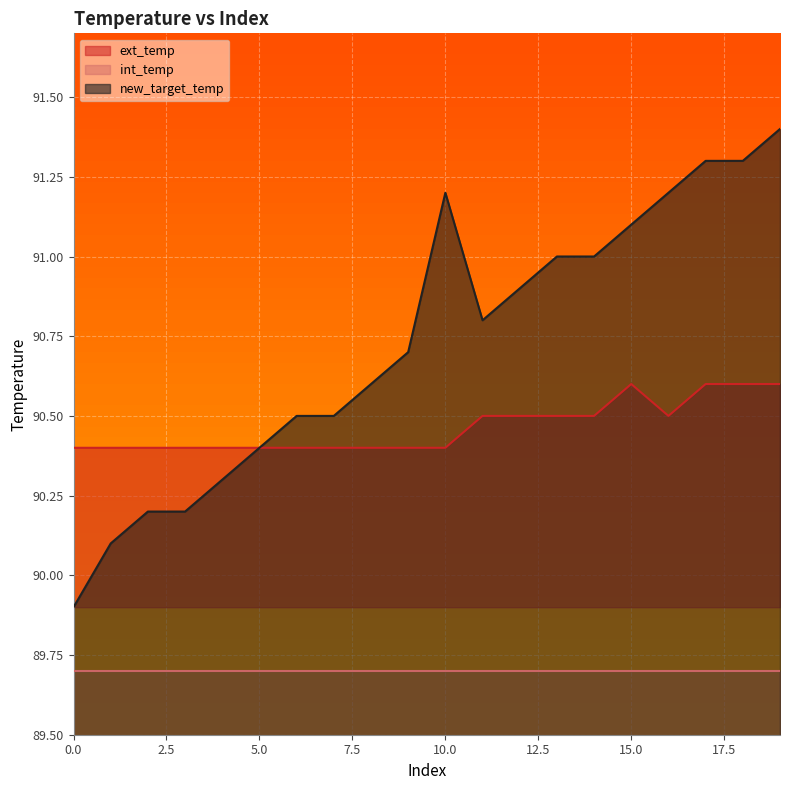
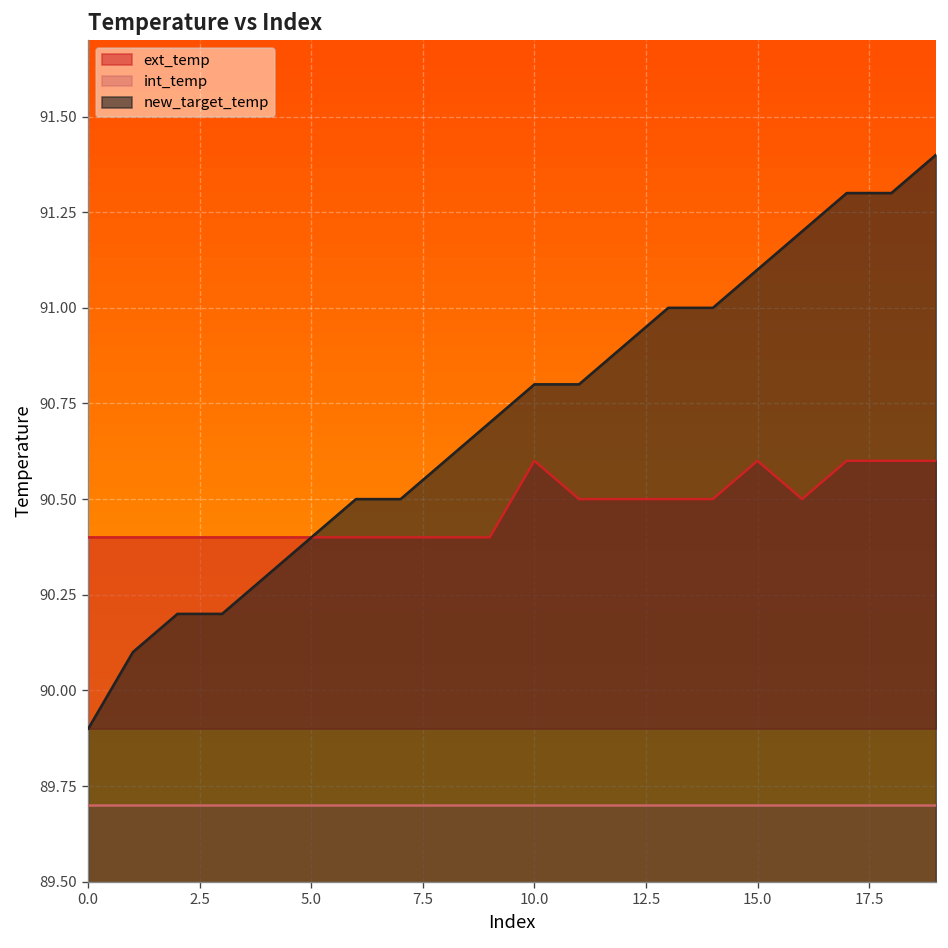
ext_temp, 10.0: 90.4 -> 90.6
new_target_temp, 10.0: 91.2 -> 90.8
